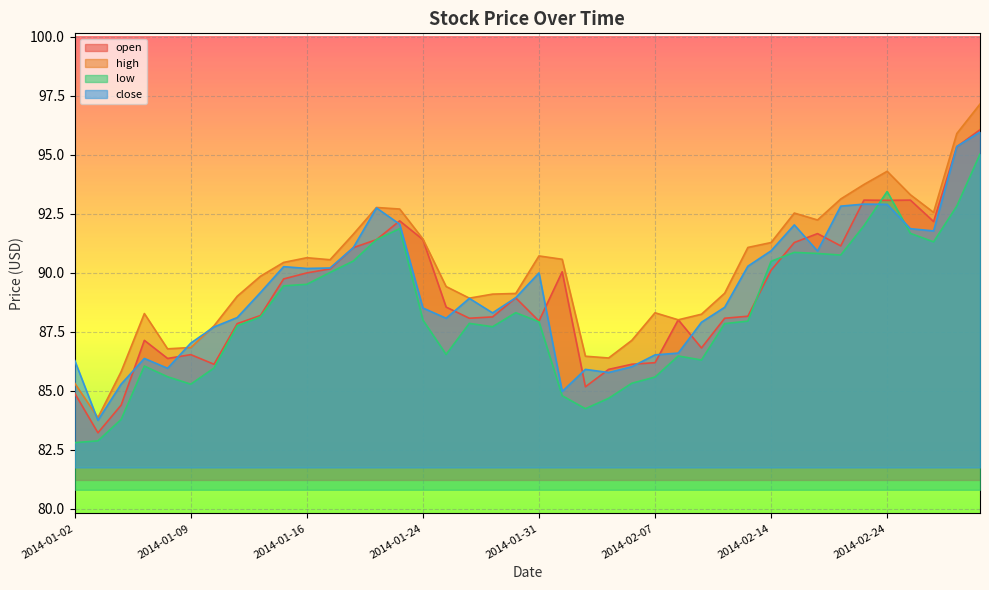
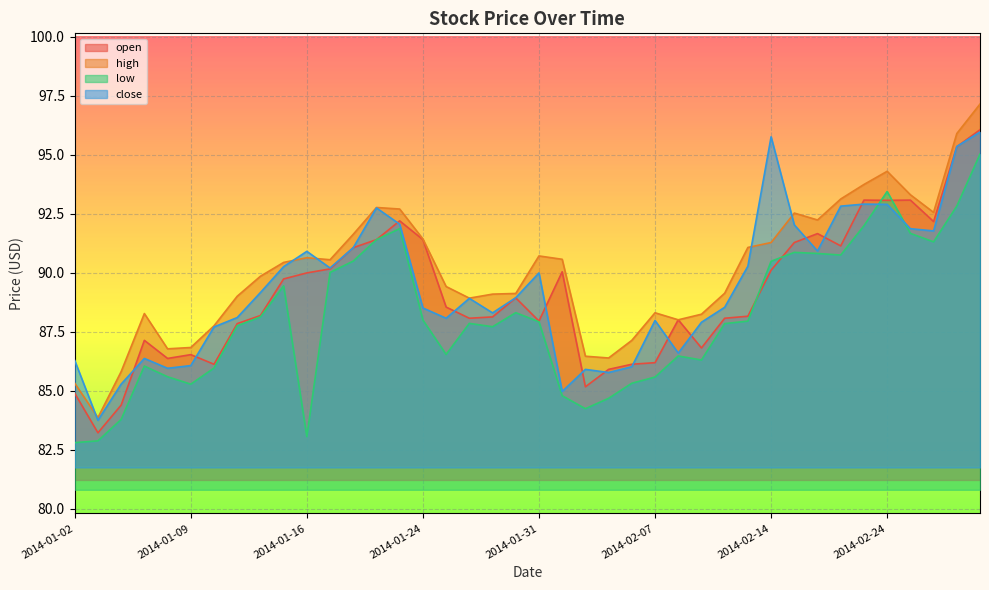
close, 2014-01-09: 87.0 -> 86.1
low, 2014-01-16: 89.5 -> 83.1
close, 2014-01-16: 90.2 -> 90.9
close, 2014-02-07: 86.5 -> 88.0
close, 2014-02-14: 90.9 -> 95.8
